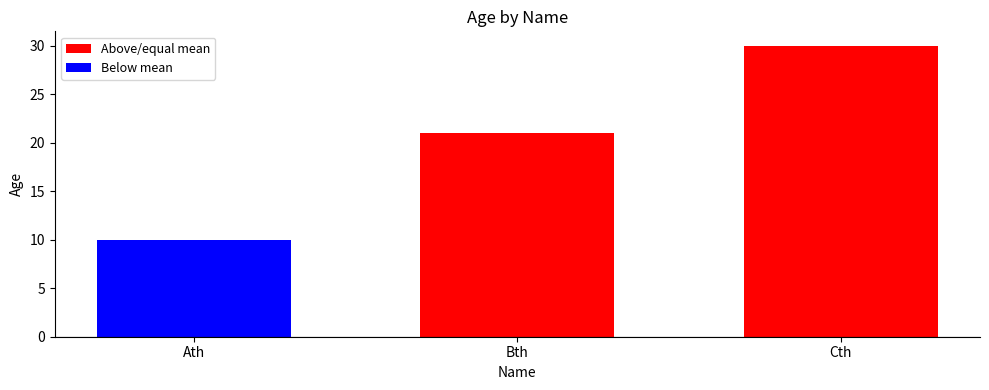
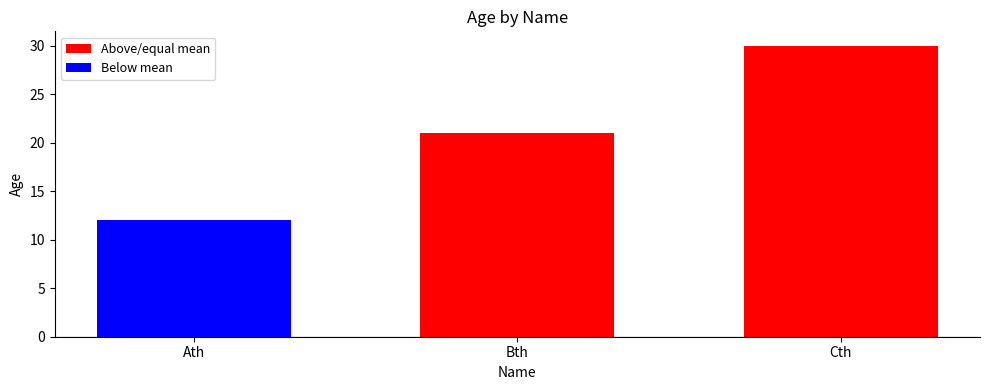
Ath: 10 -> 12
